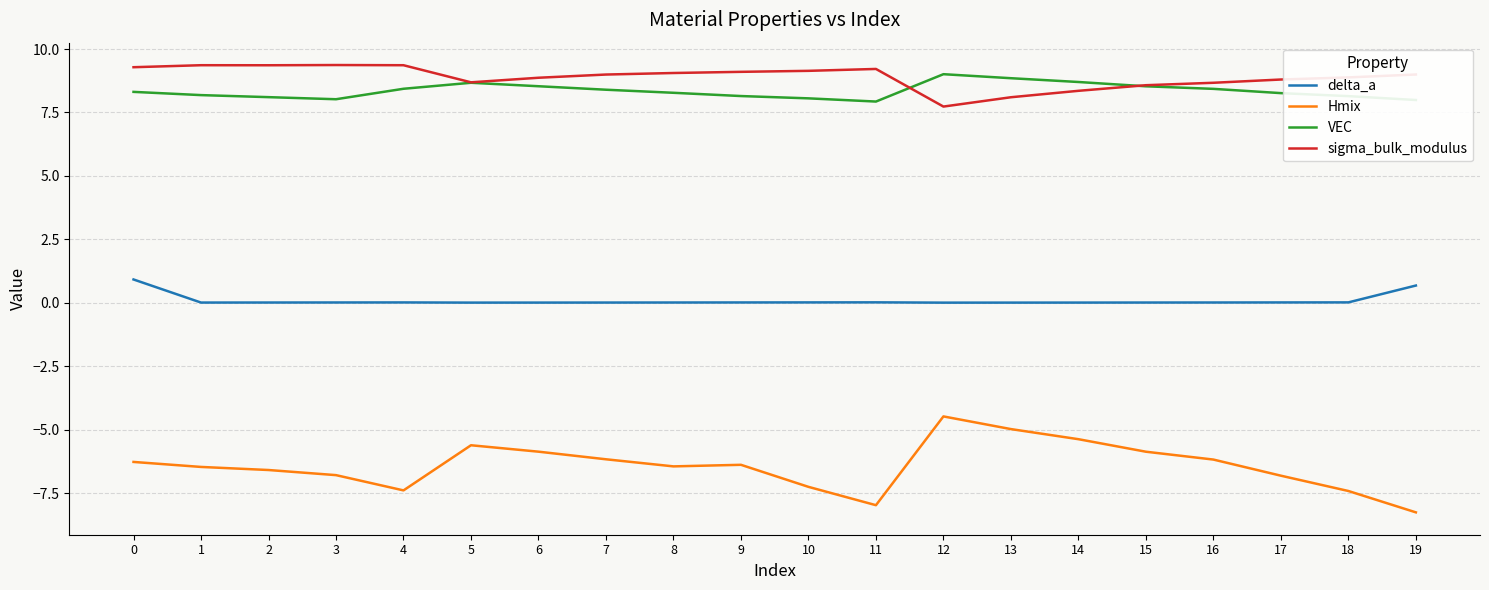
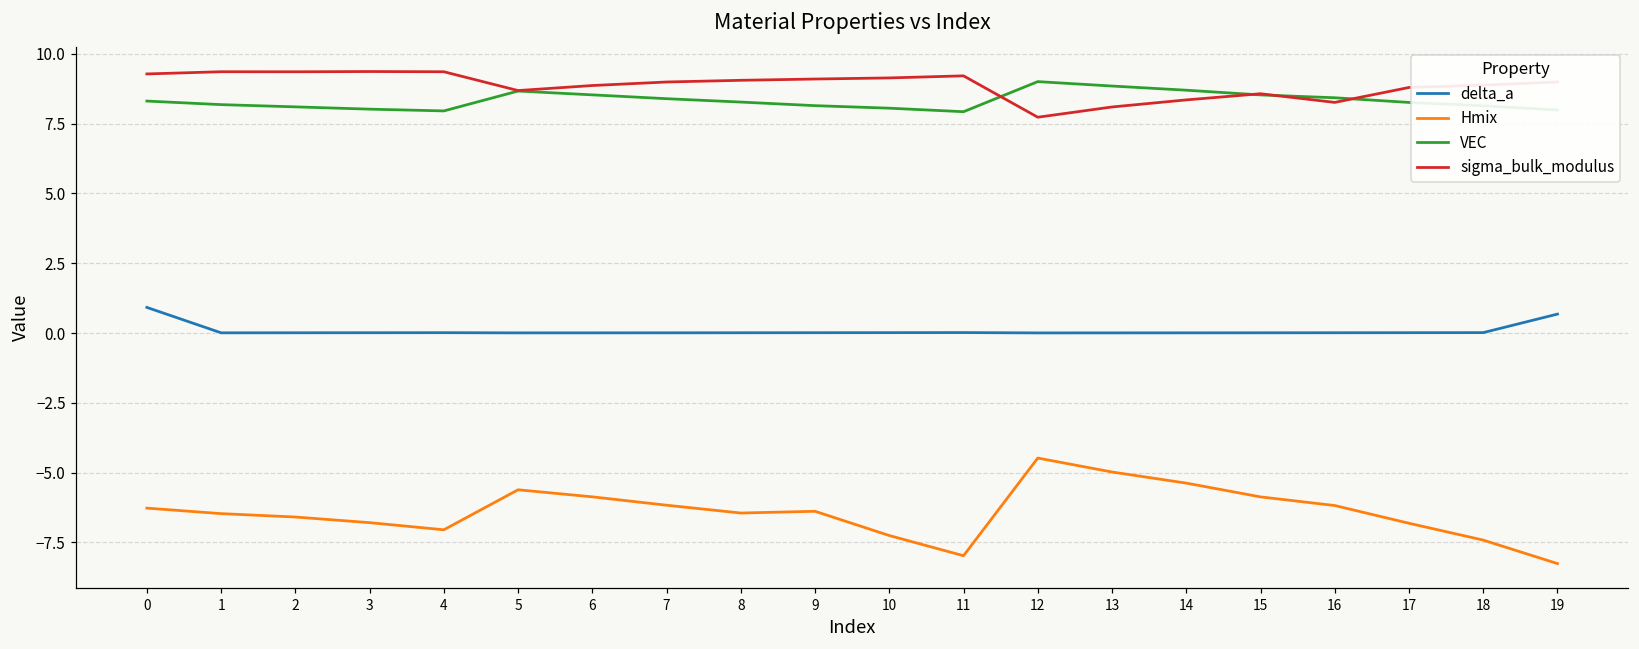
Hmix, 4: -7.4 -> -7.0
VEC, 4: 8.4 -> 8.0
sigma_bulk_modulus, 16: 8.7 -> 8.3
